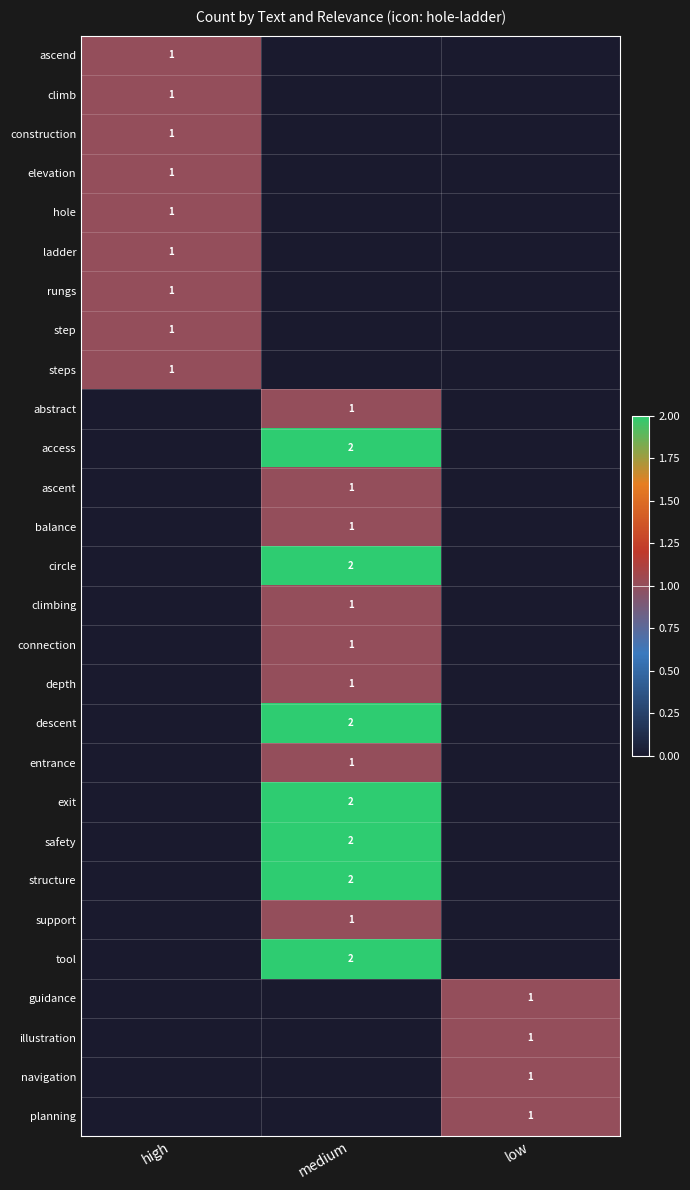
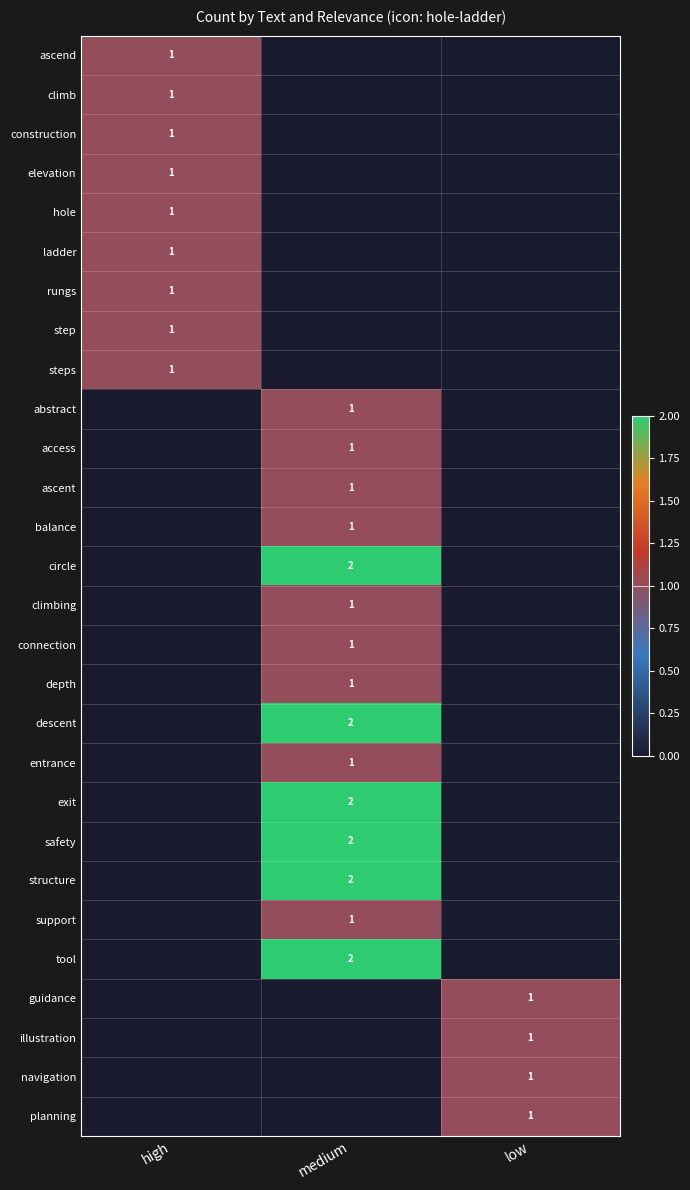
access, medium: 2 -> 1
